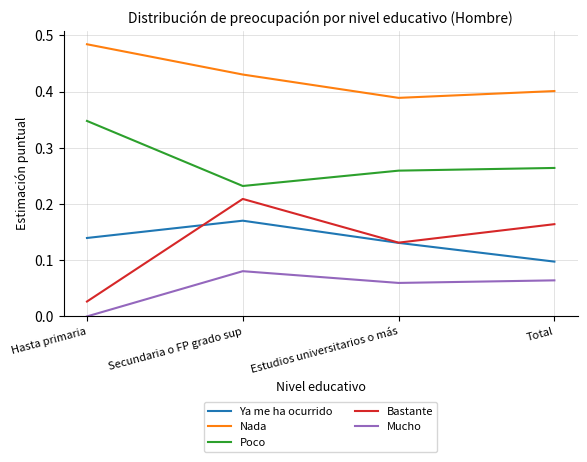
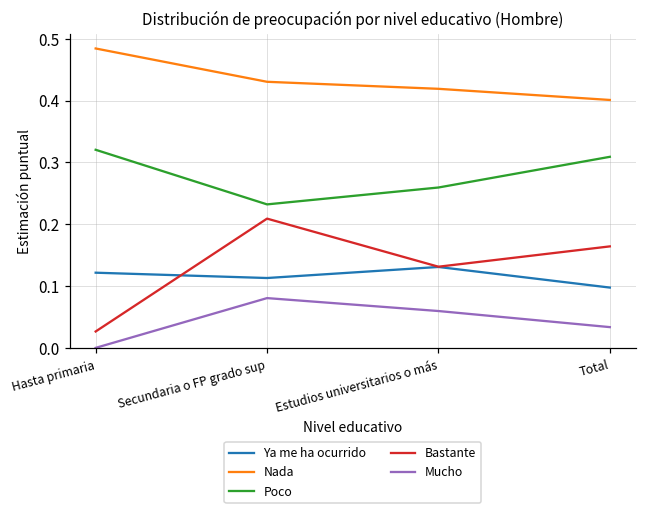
Ya me ha ocurrido, Hasta primaria: 0.14 -> 0.12
Poco, Hasta primaria: 0.35 -> 0.32
Ya me ha ocurrido, Secundaria o FP grado sup: 0.17 -> 0.11
Nada, Estudios universitarios o más: 0.39 -> 0.42
Poco, Total: 0.26 -> 0.31
Mucho, Total: 0.06 -> 0.03
